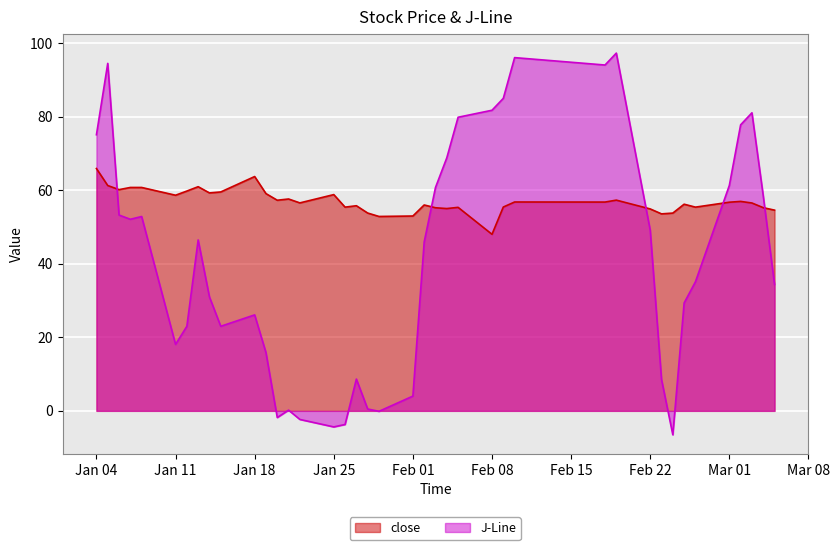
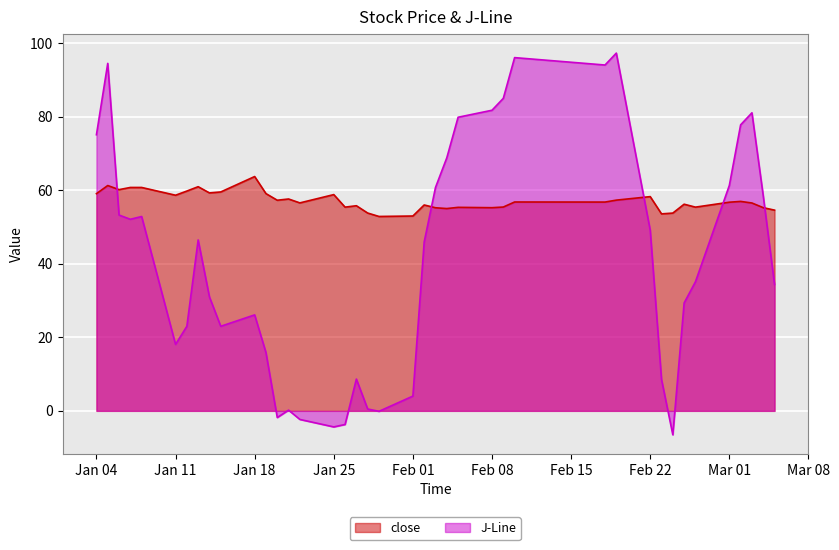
close, Jan 04: 66 -> 59
close, Feb 08: 48 -> 55
close, Feb 22: 55 -> 58
